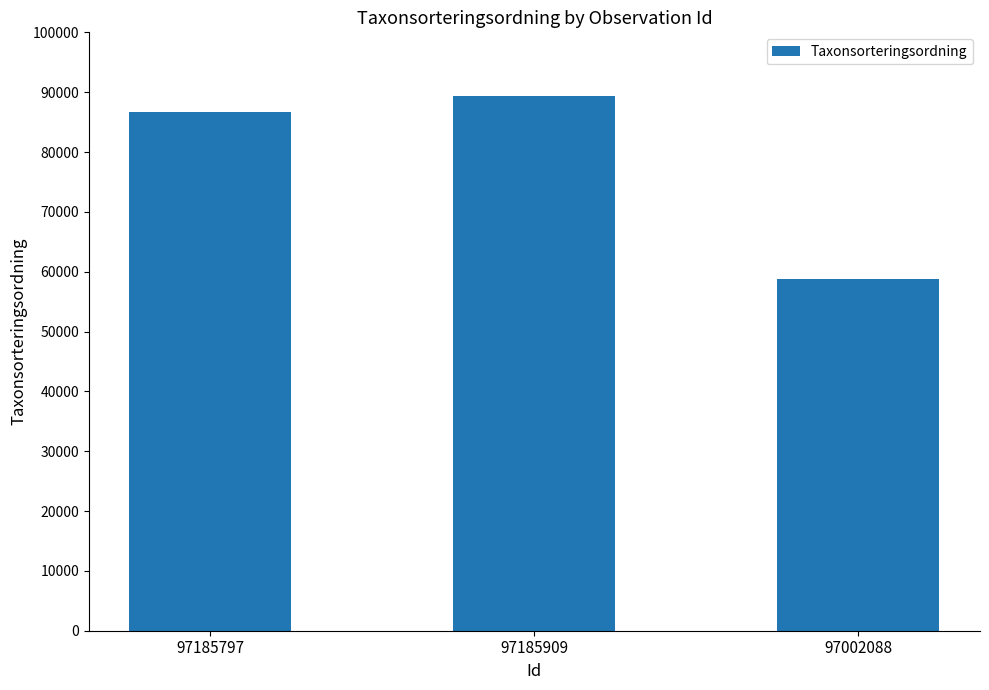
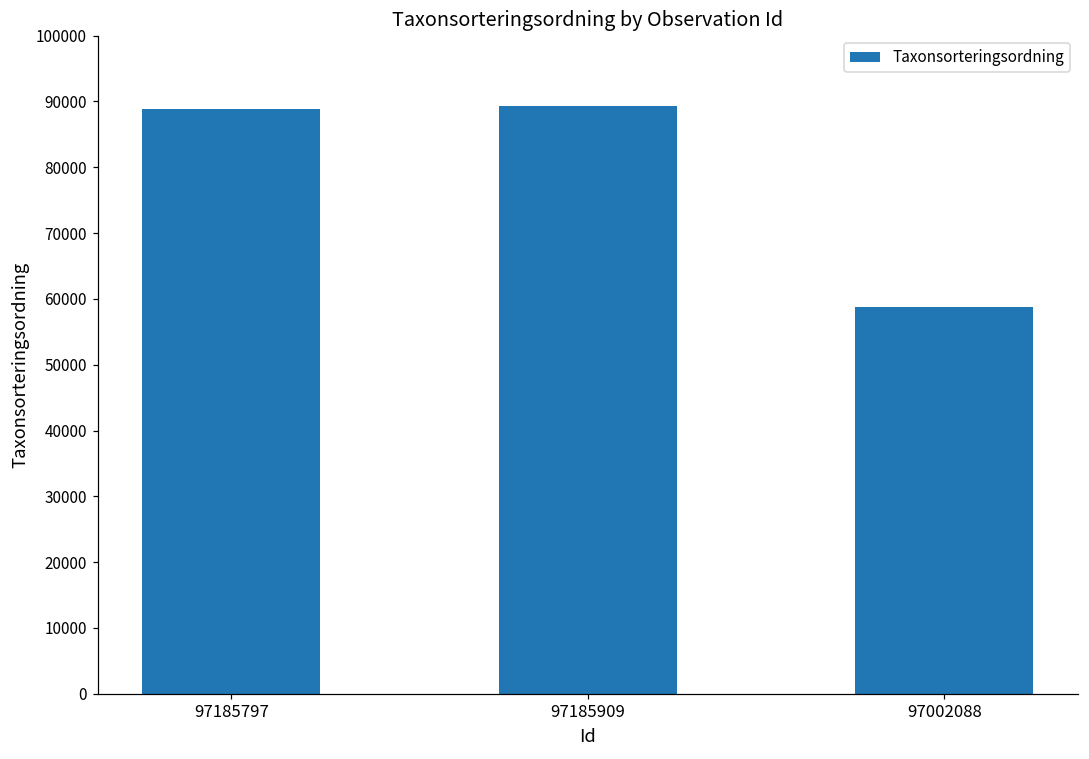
97185797: 87000 -> 89000
